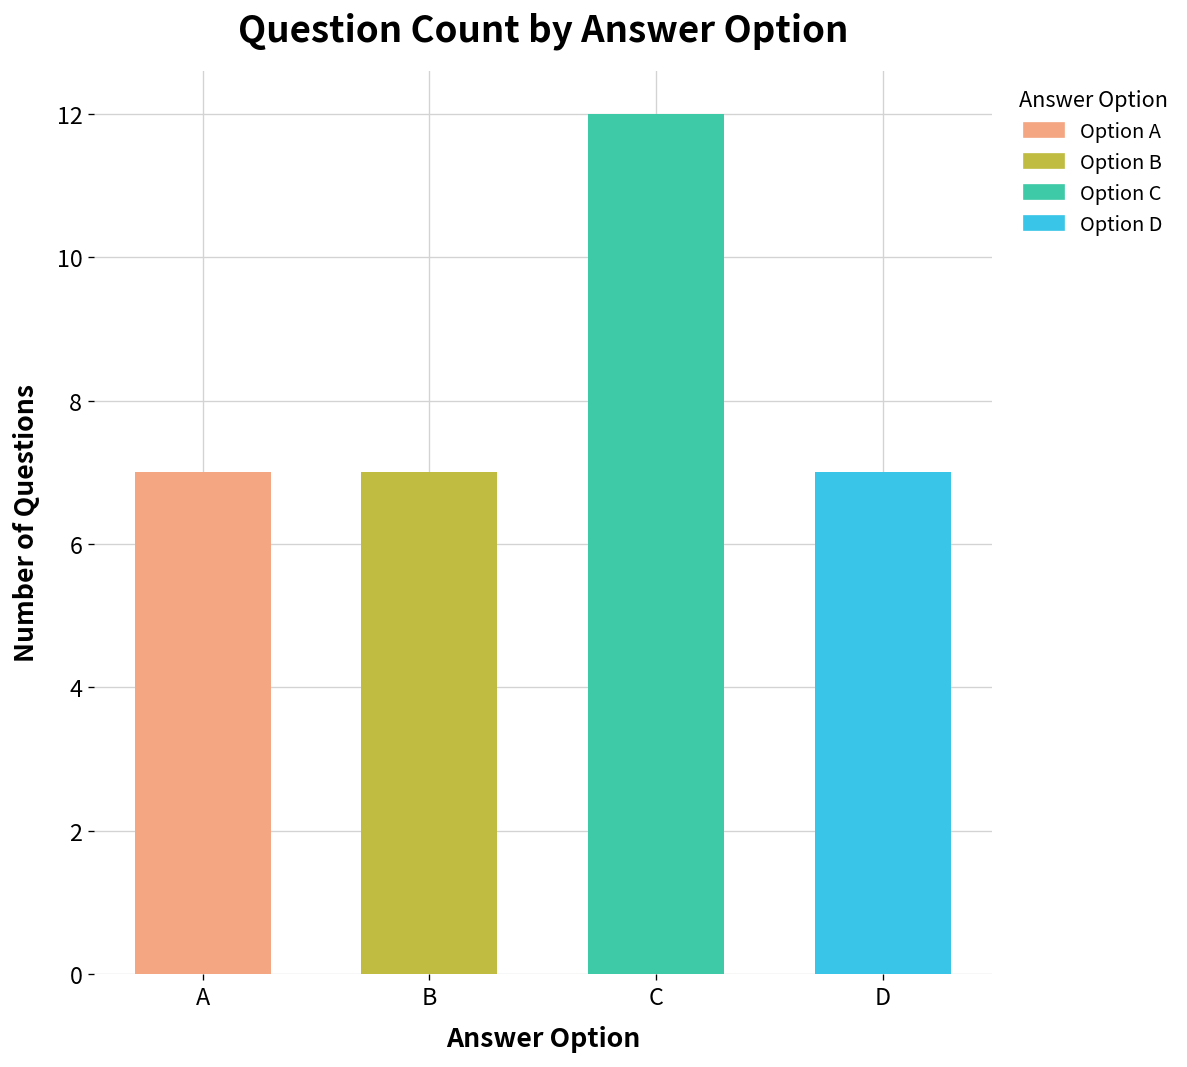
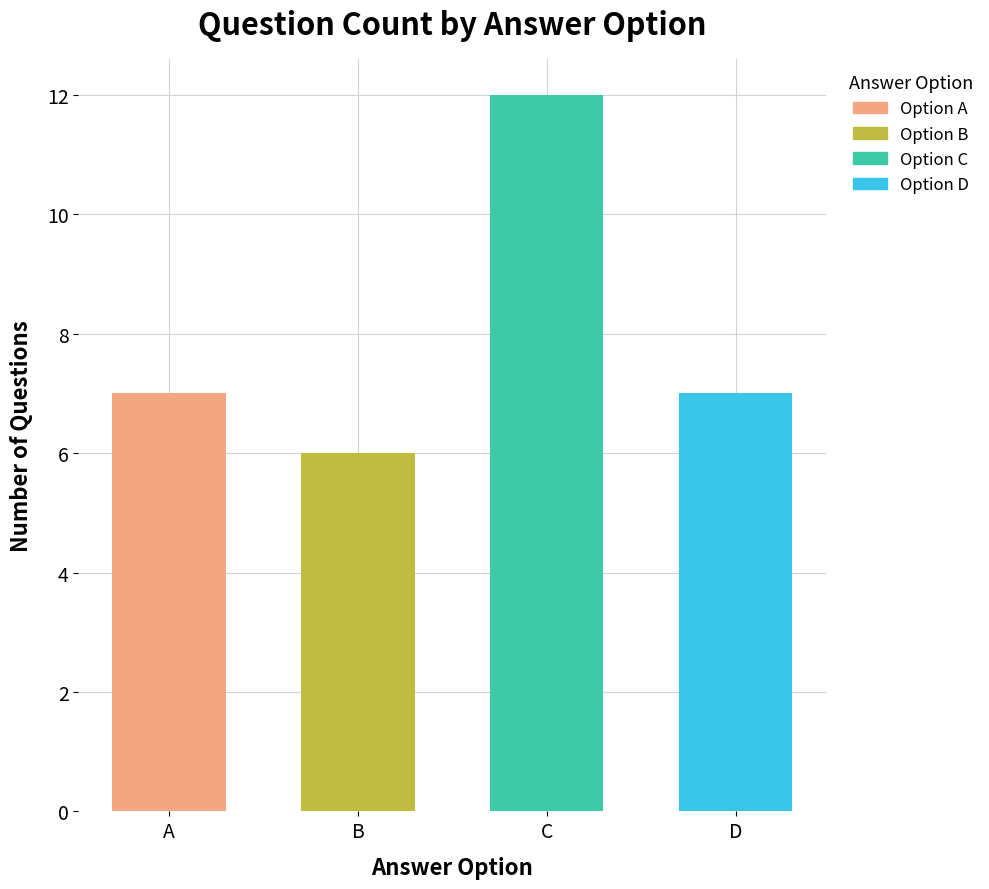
B: 7 -> 6
